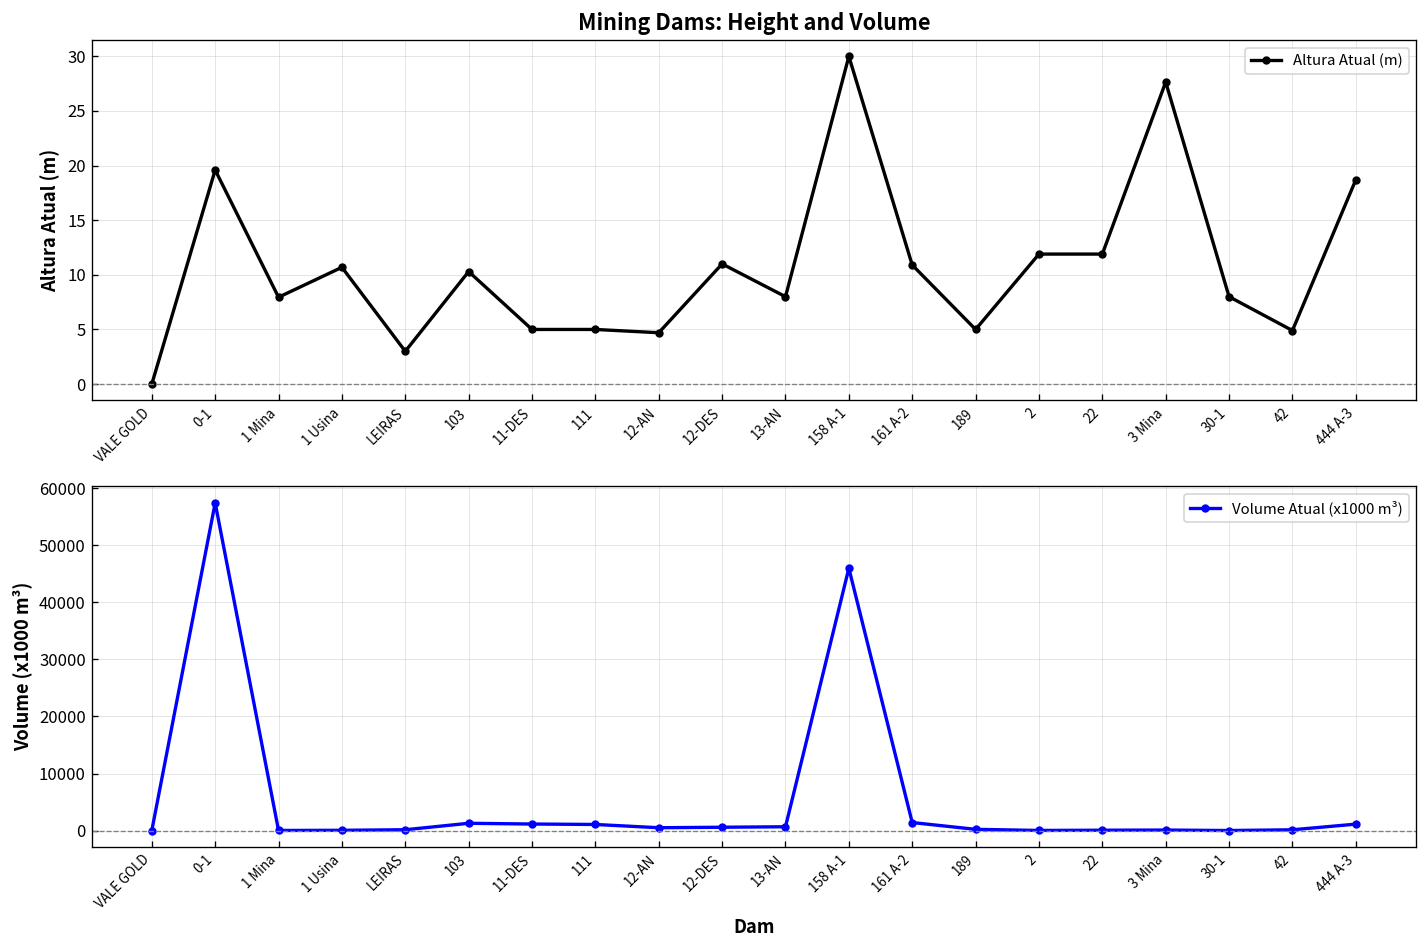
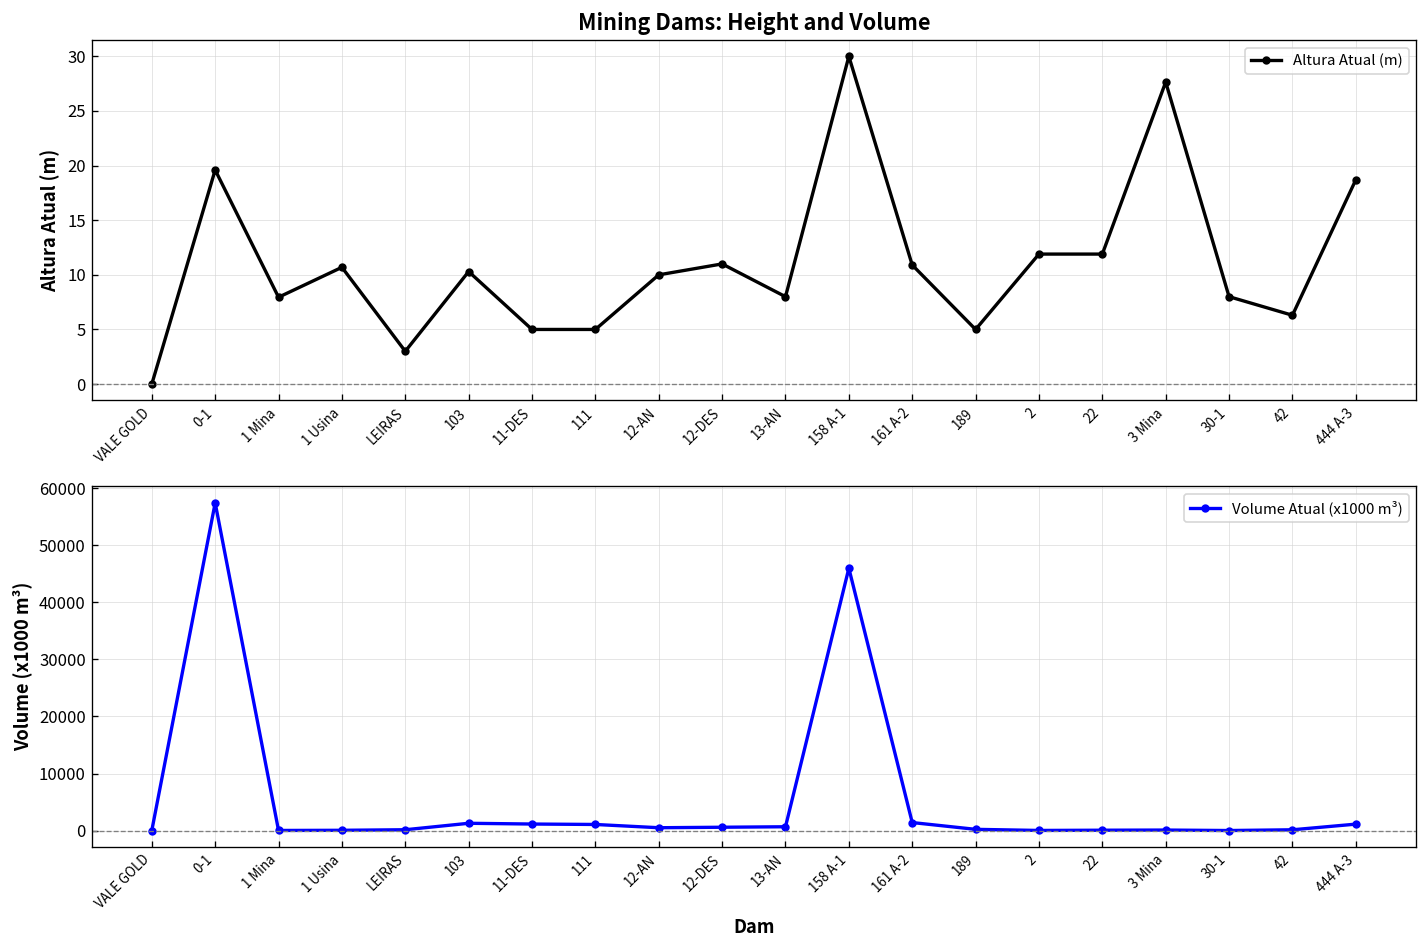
Mining Dams: Height and Volume, 12-AN: 5 -> 10
Mining Dams: Height and Volume, 42: 5 -> 6
